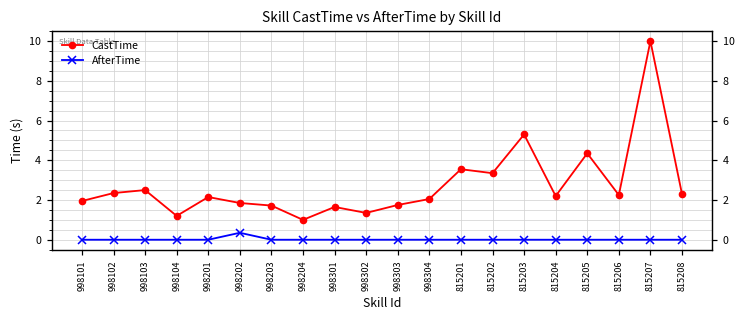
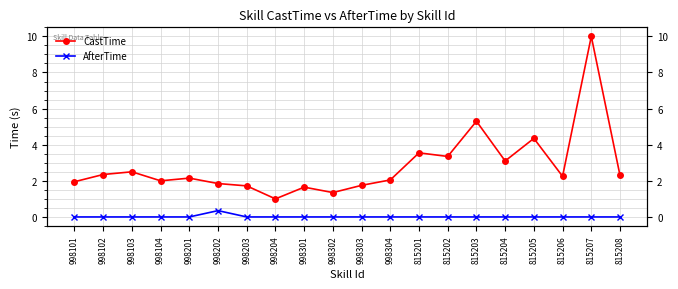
CastTime, 998104: 1.2 -> 2.0
CastTime, 815204: 2.2 -> 3.1
